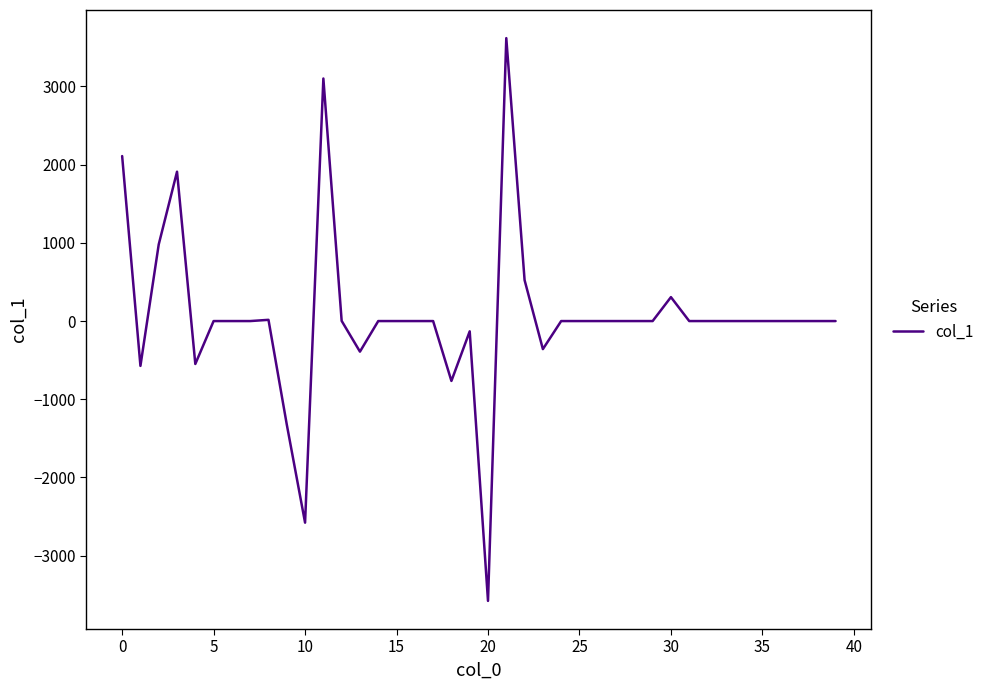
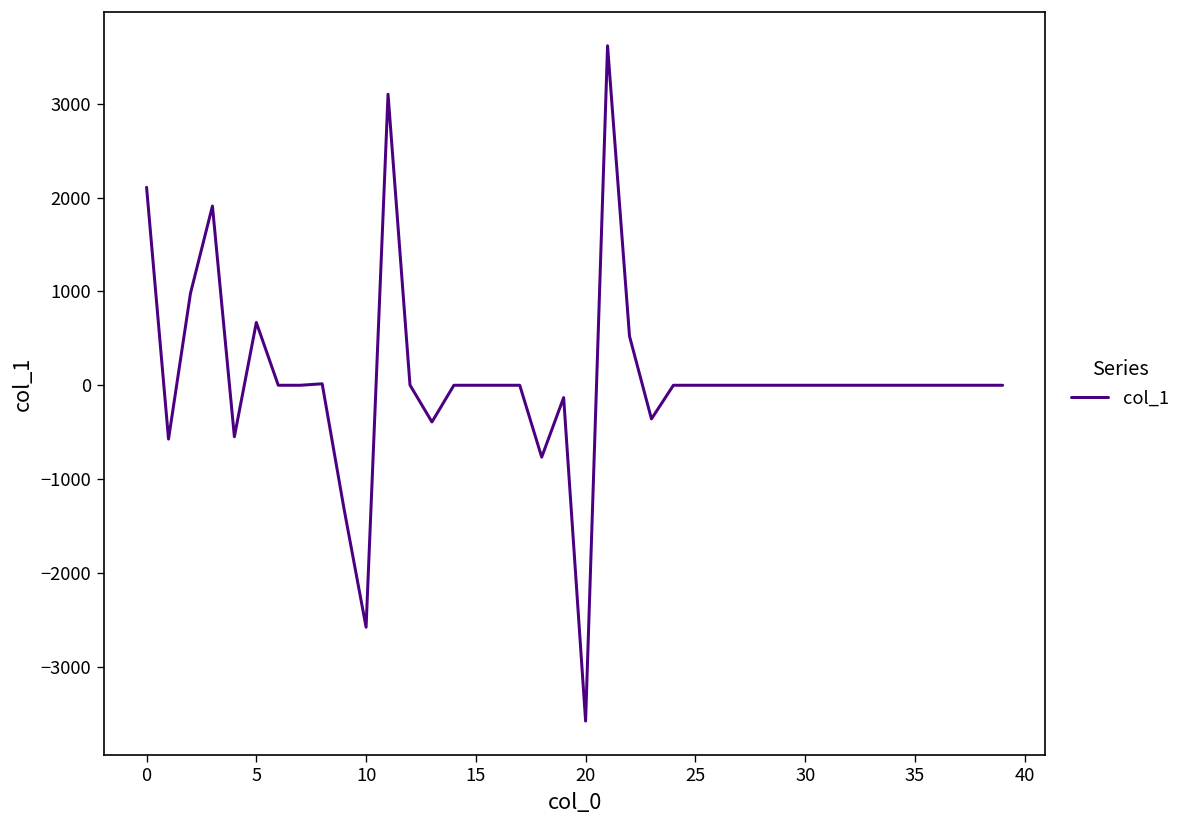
5: 0 -> 700
30: 300 -> 0
